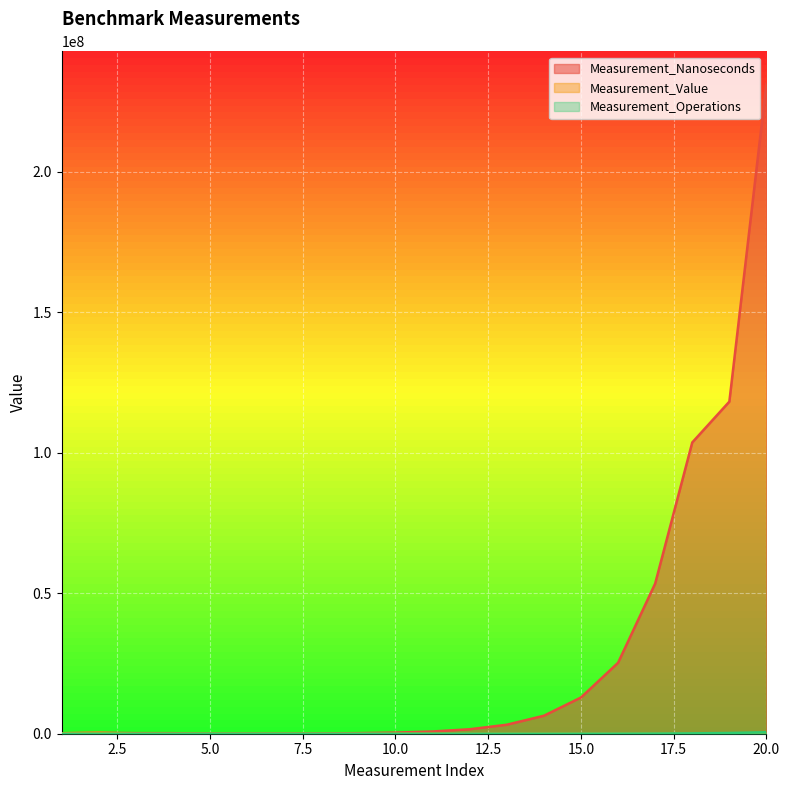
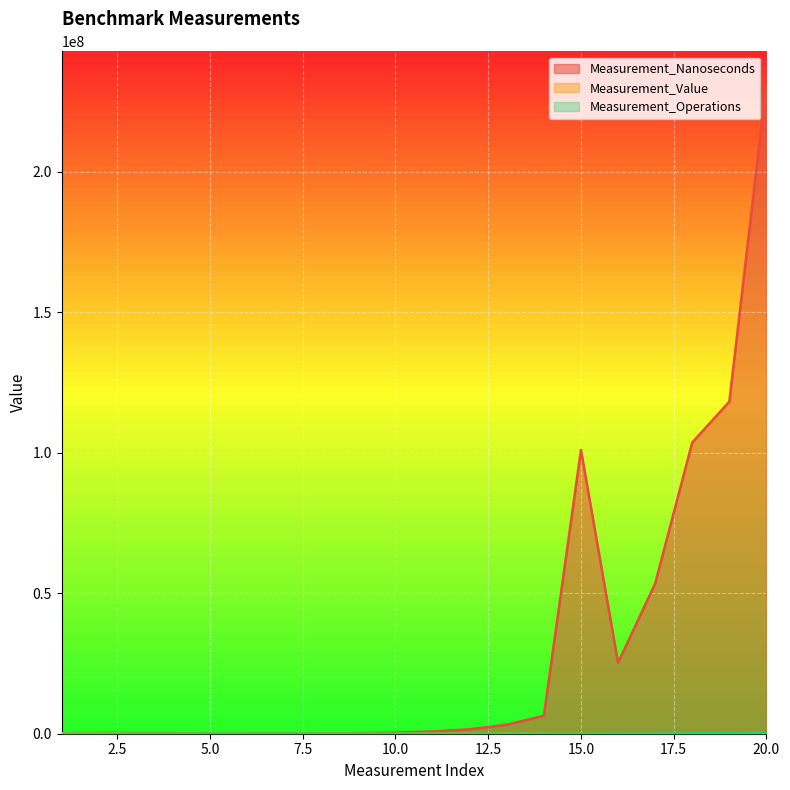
Measurement_Nanoseconds, 15.0: 13000000 -> 101000000
